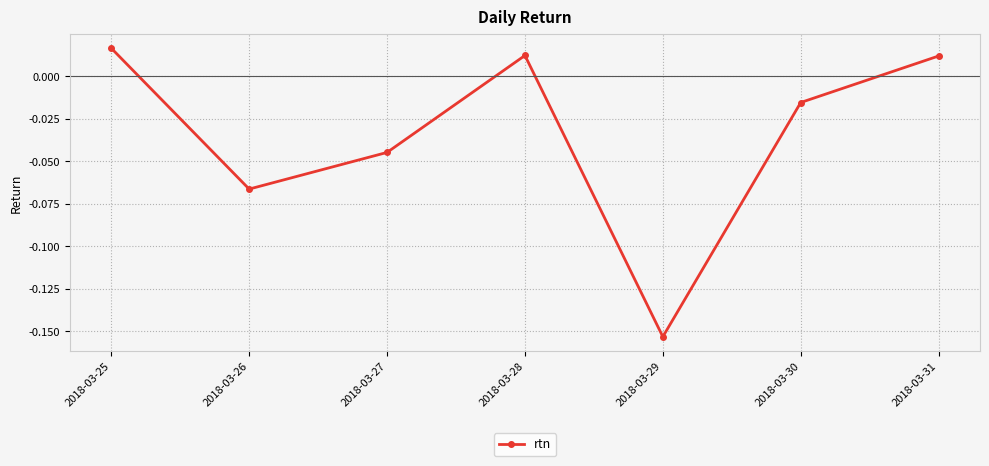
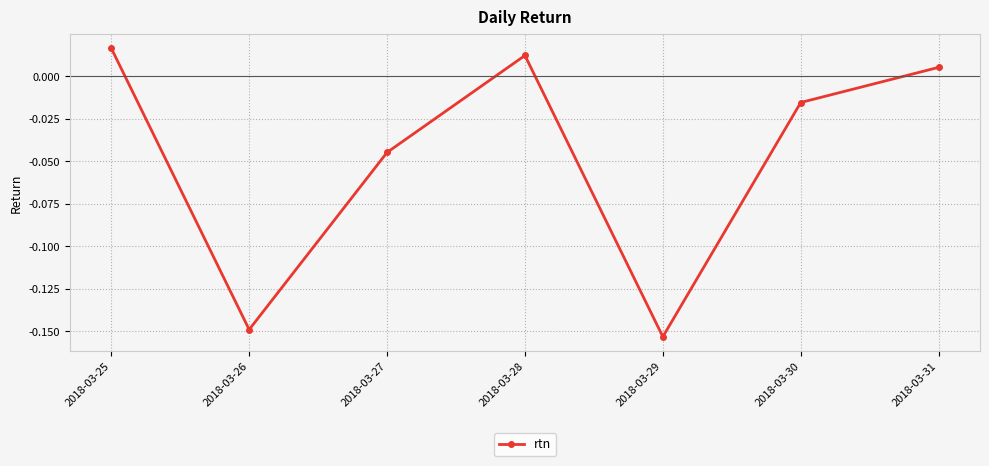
2018-03-26: -0.066 -> -0.149
2018-03-31: 0.012 -> 0.005
